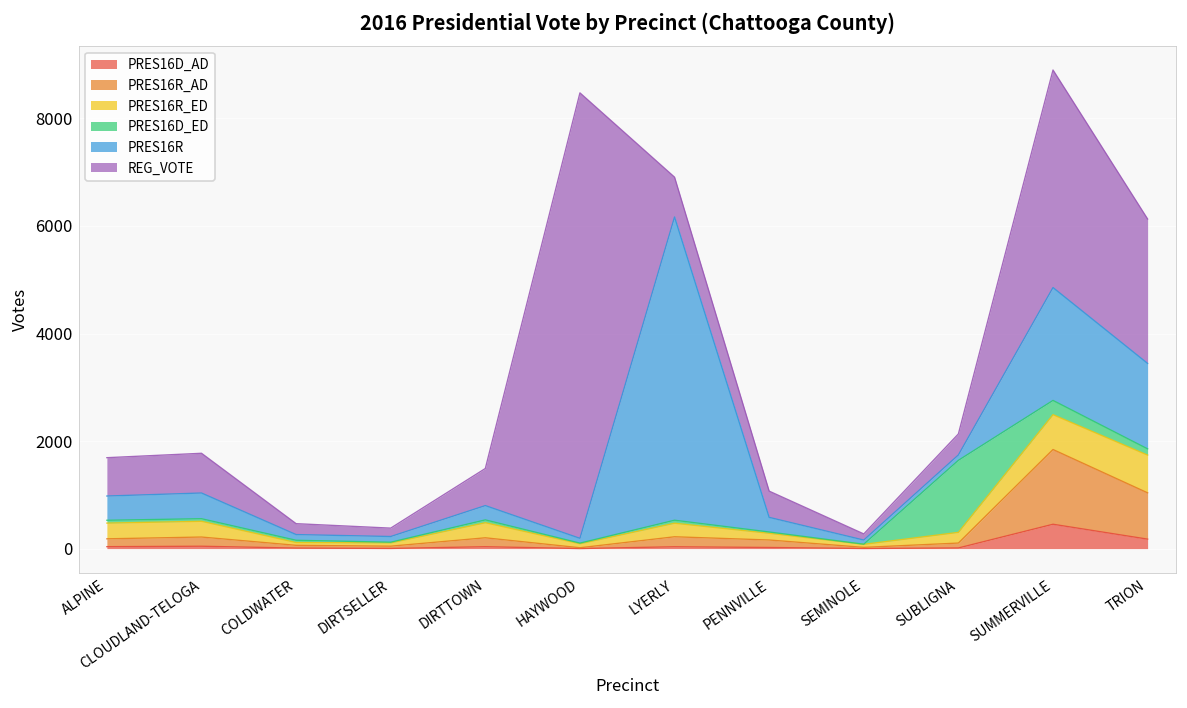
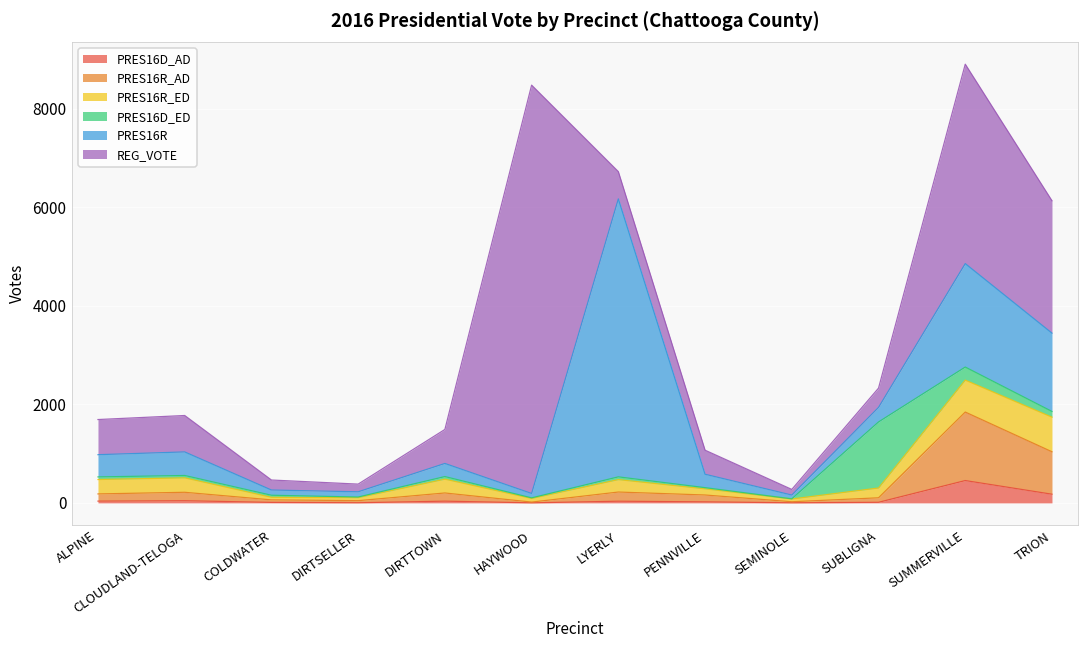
REG_VOTE, LYERLY: 700 -> 600
PRES16R, SUBLIGNA: 100 -> 300
